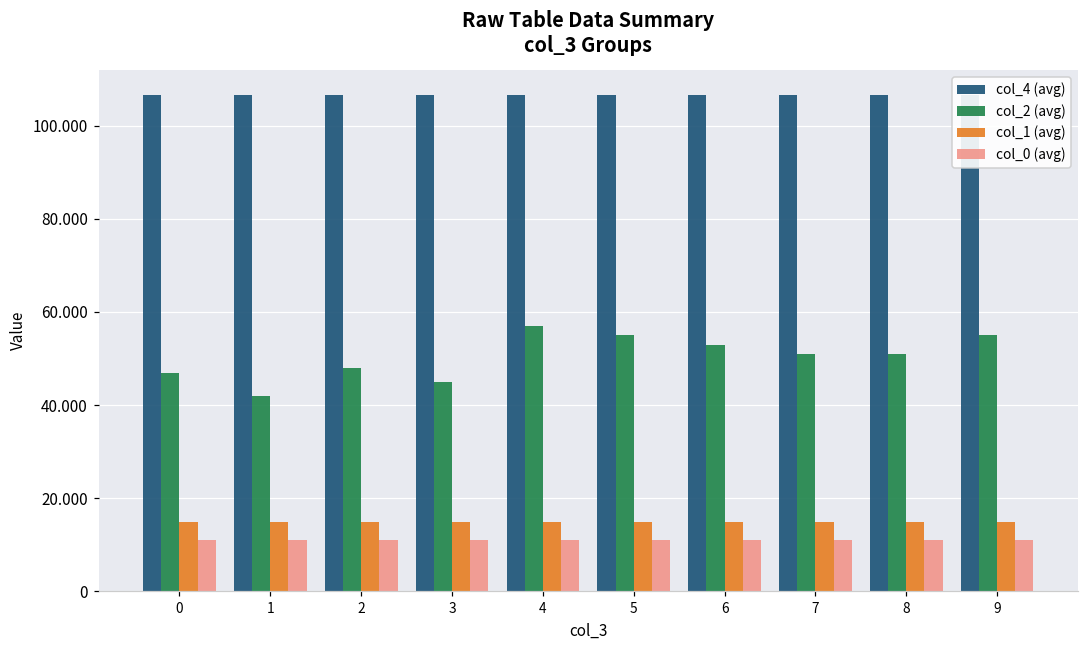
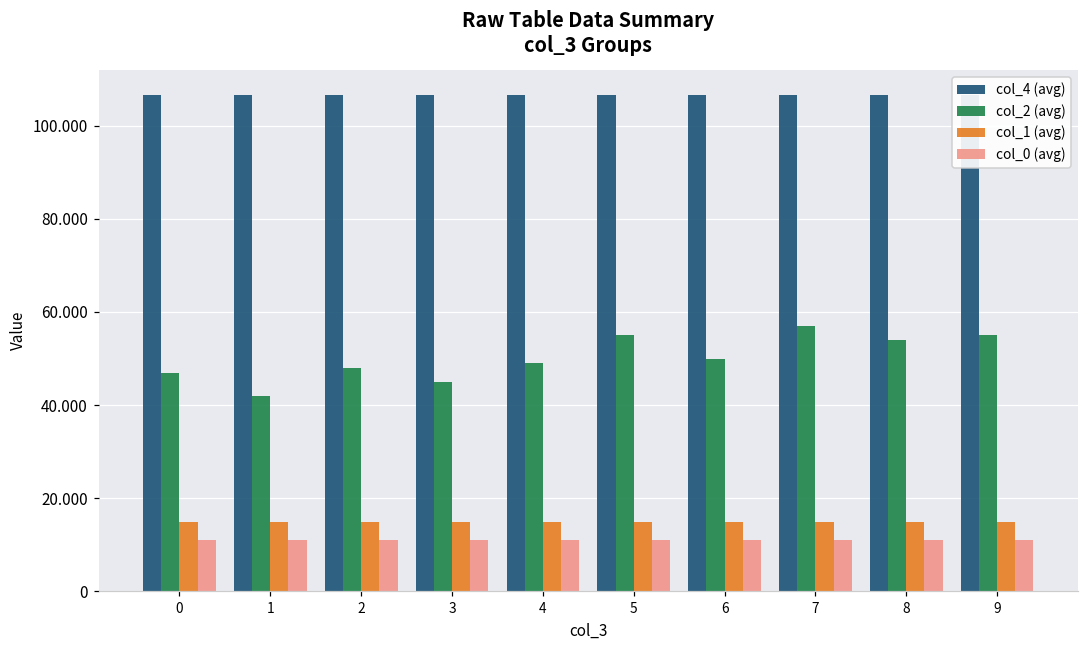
col_2 (avg), 4: 57 -> 49
col_2 (avg), 6: 53 -> 50
col_2 (avg), 7: 51 -> 57
col_2 (avg), 8: 51 -> 54
